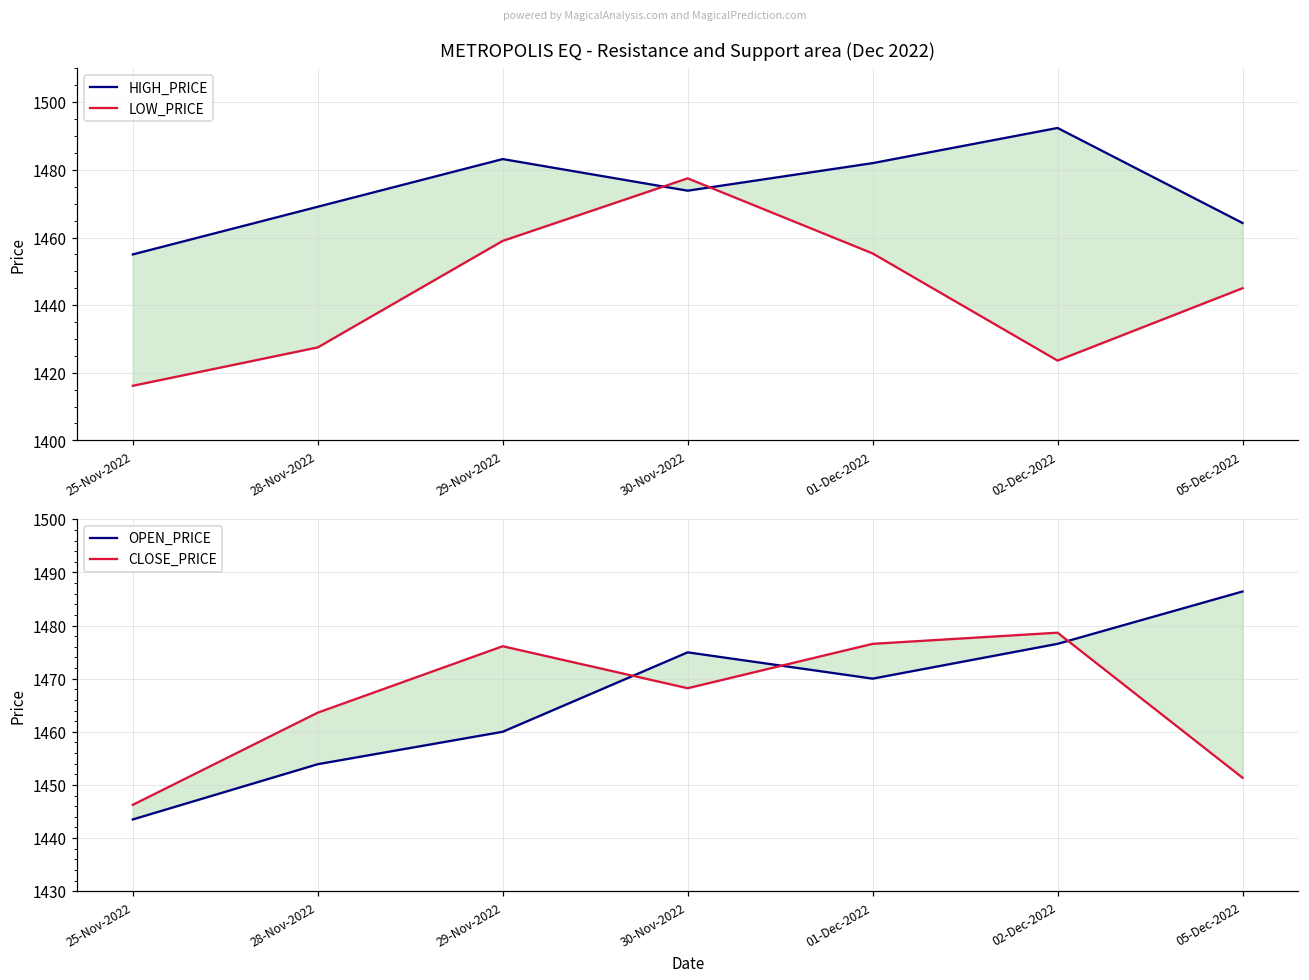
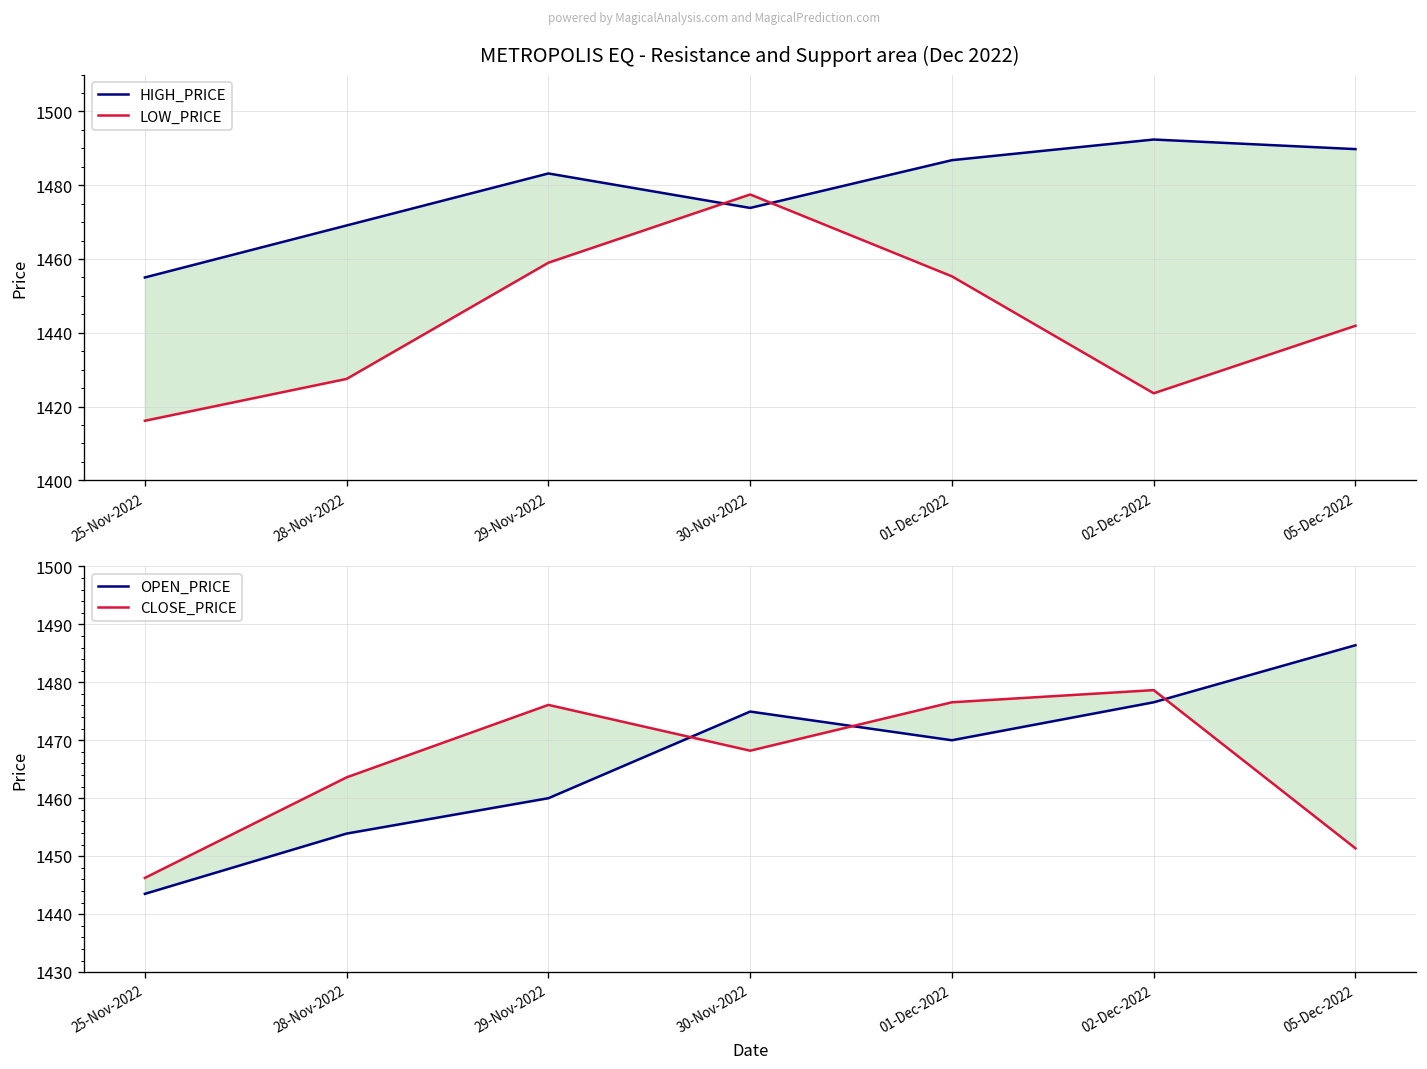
METROPOLIS EQ - Resistance and Support area (Dec 2022), HIGH_PRICE, 01-Dec-2022: 1482 -> 1487
METROPOLIS EQ - Resistance and Support area (Dec 2022), HIGH_PRICE, 05-Dec-2022: 1464 -> 1490
METROPOLIS EQ - Resistance and Support area (Dec 2022), LOW_PRICE, 05-Dec-2022: 1445 -> 1442
